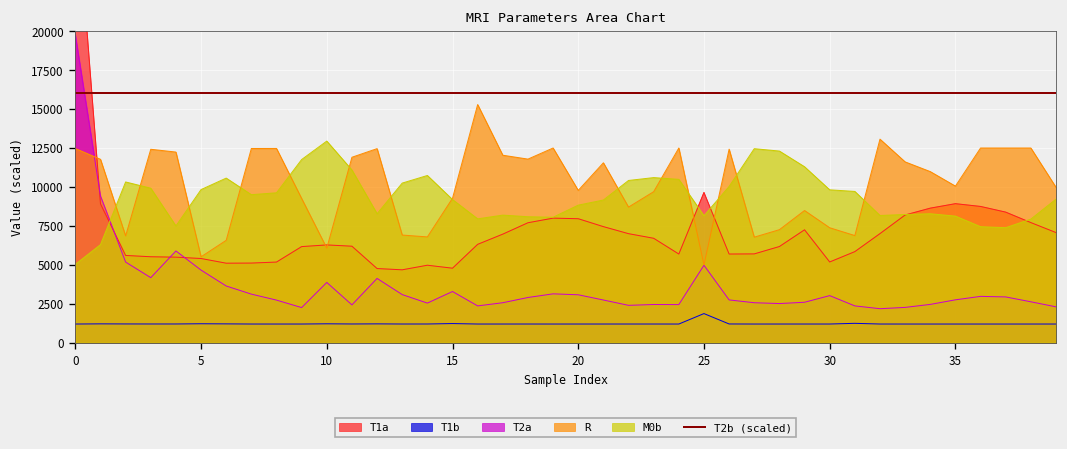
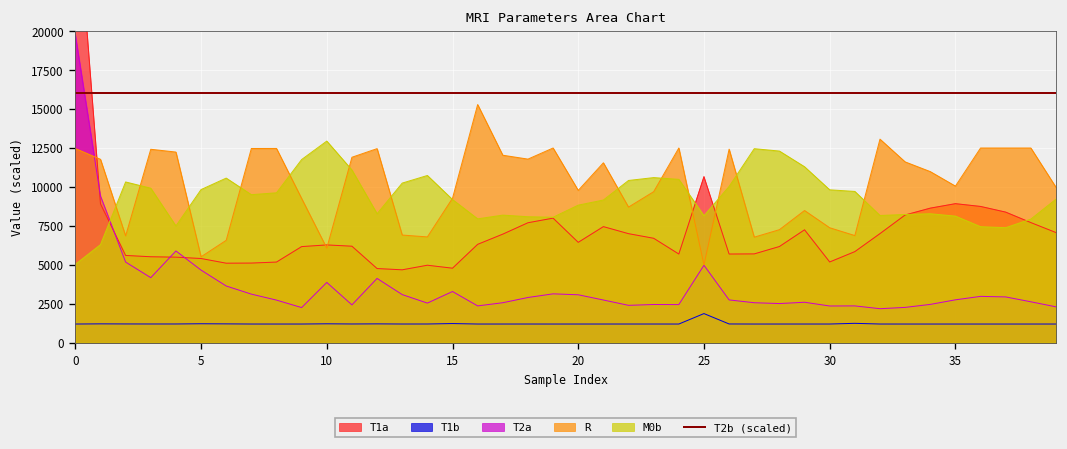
T1a, 20: 8000 -> 6400
T1a, 25: 9600 -> 10700
T2a, 30: 3000 -> 2400
